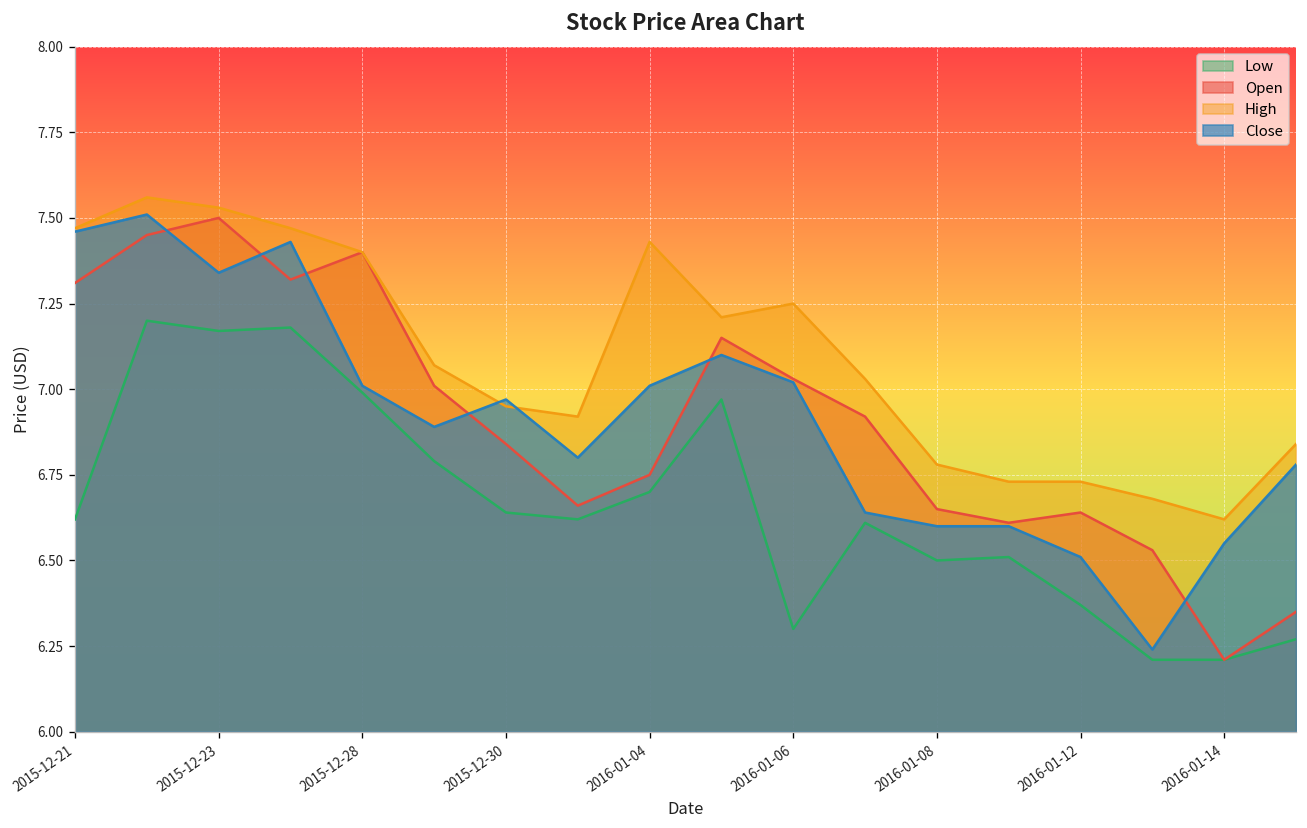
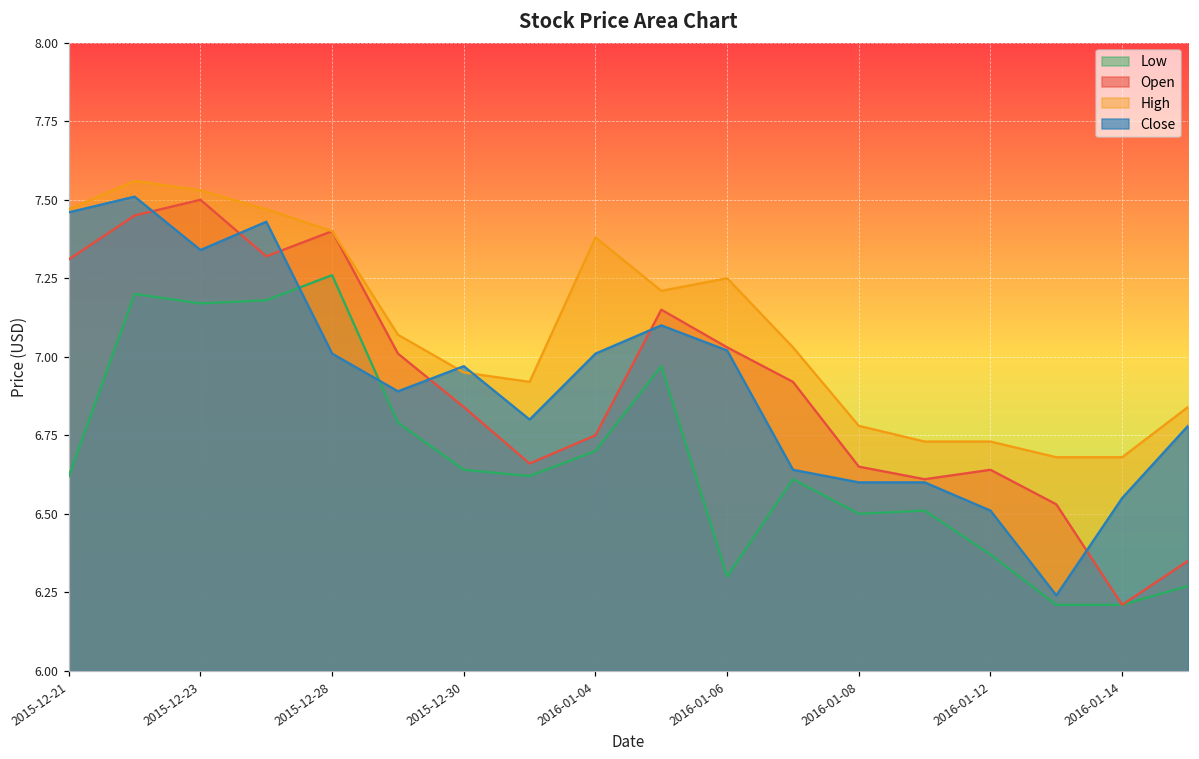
Low, 2015-12-28: 6.99 -> 7.26
High, 2016-01-04: 7.43 -> 7.38
High, 2016-01-14: 6.62 -> 6.68
